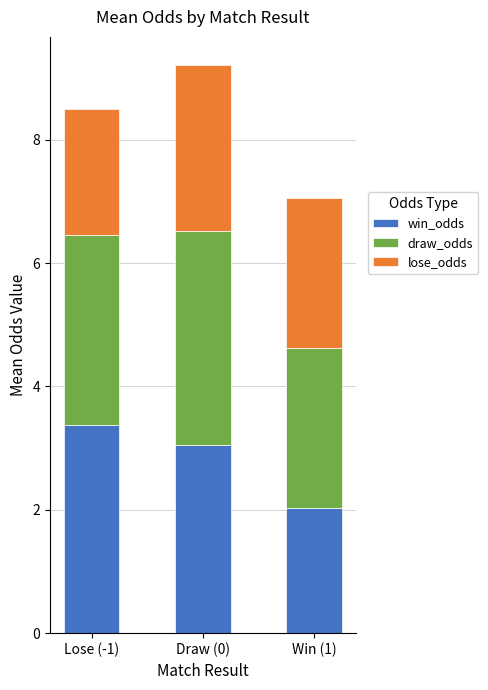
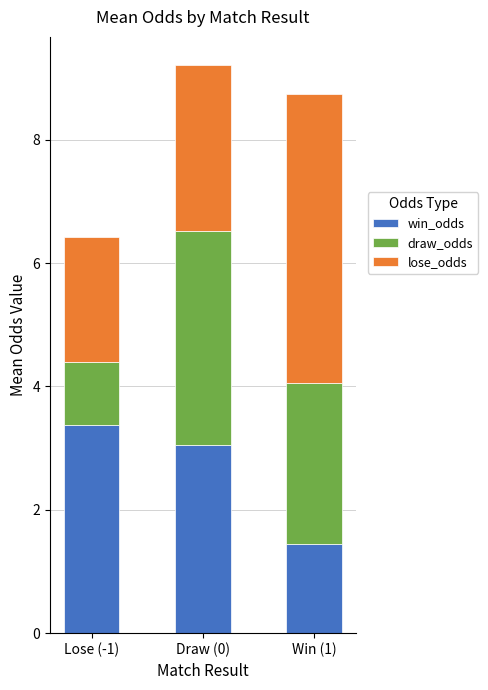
draw_odds, Lose (-1): 3.1 -> 1.0
win_odds, Win (1): 2.0 -> 1.4
lose_odds, Win (1): 2.4 -> 4.7
